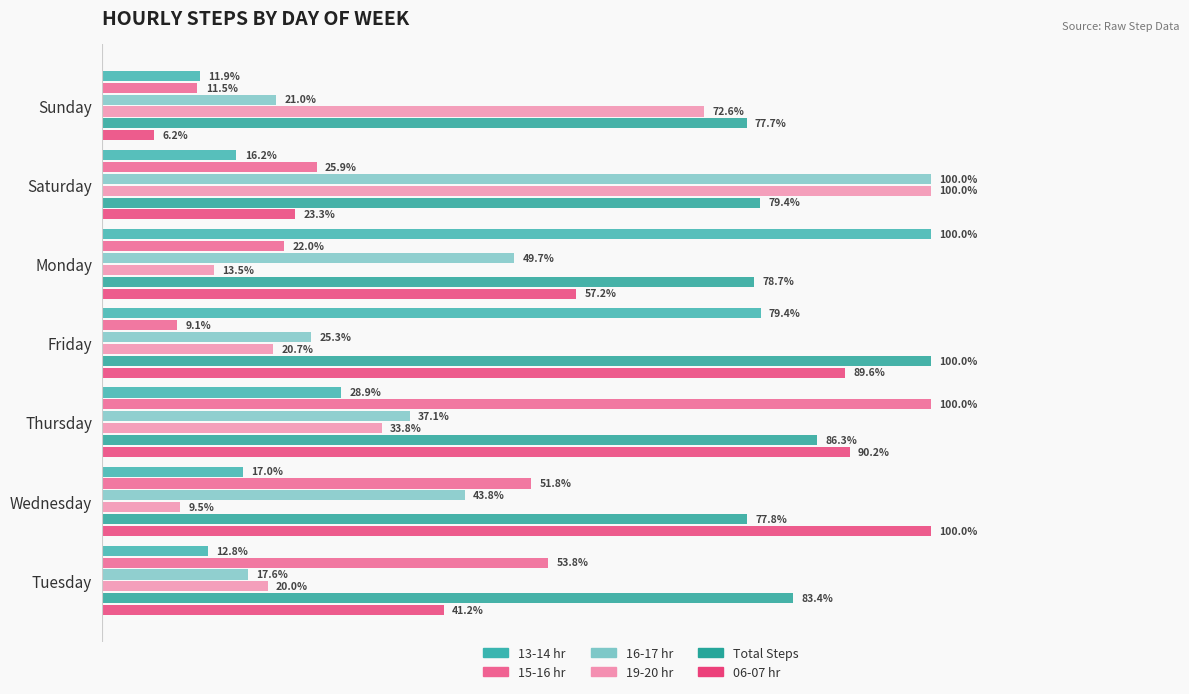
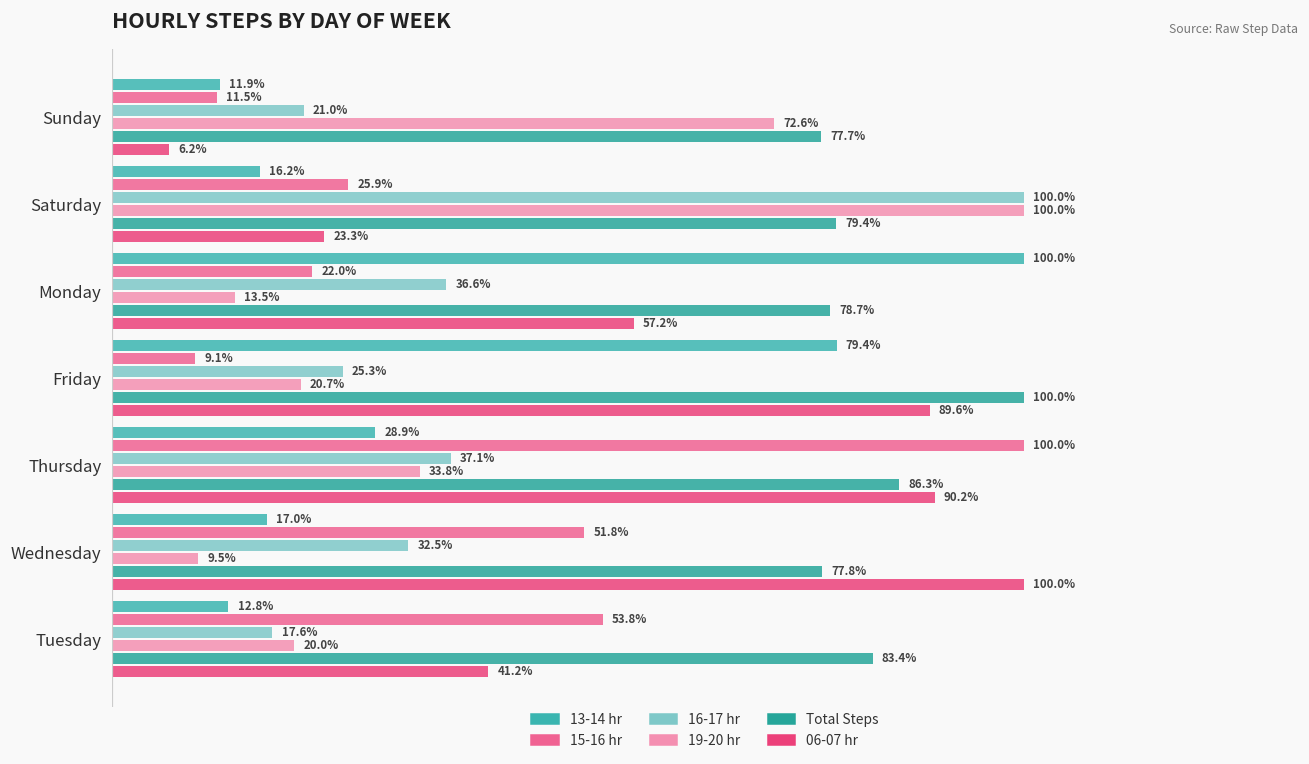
16-17 hr, Monday: 49.7% -> 36.6%
16-17 hr, Wednesday: 43.8% -> 32.5%
